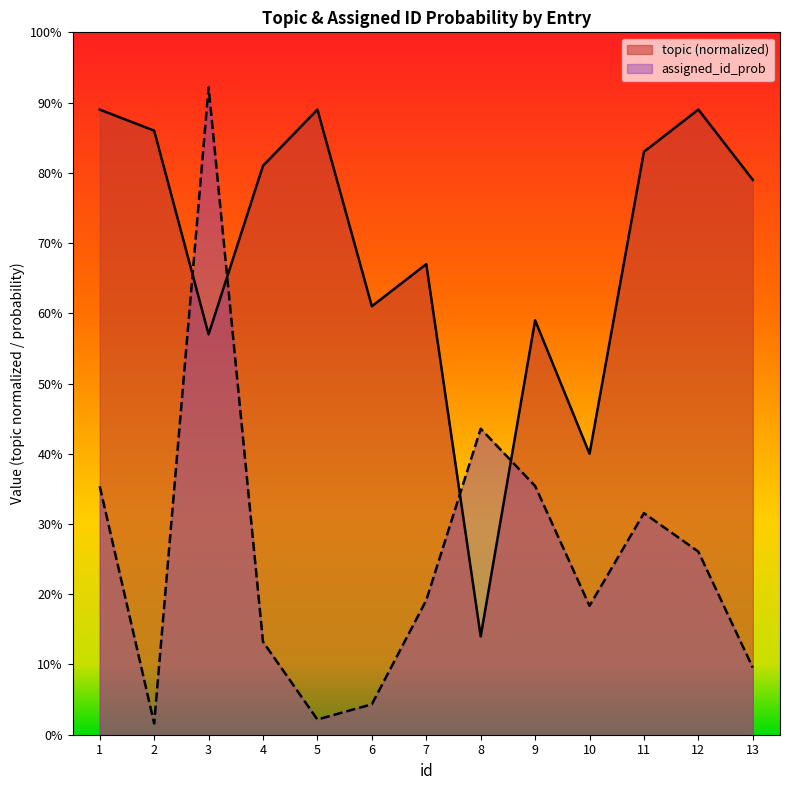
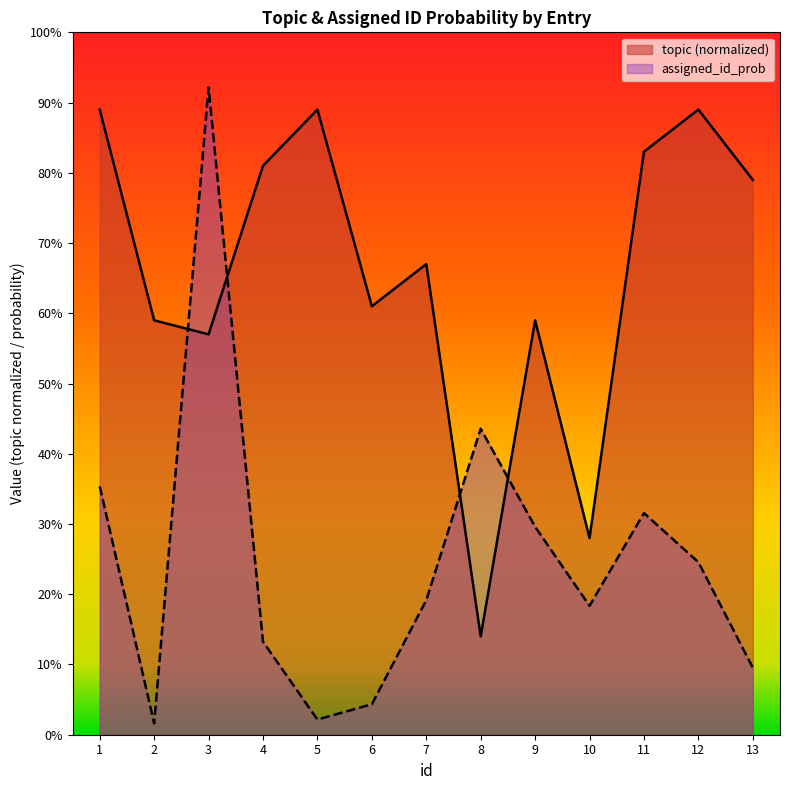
topic (normalized), 2: 86% -> 59%
assigned_id_prob, 9: 35% -> 30%
topic (normalized), 10: 40% -> 28%
assigned_id_prob, 12: 26% -> 25%
